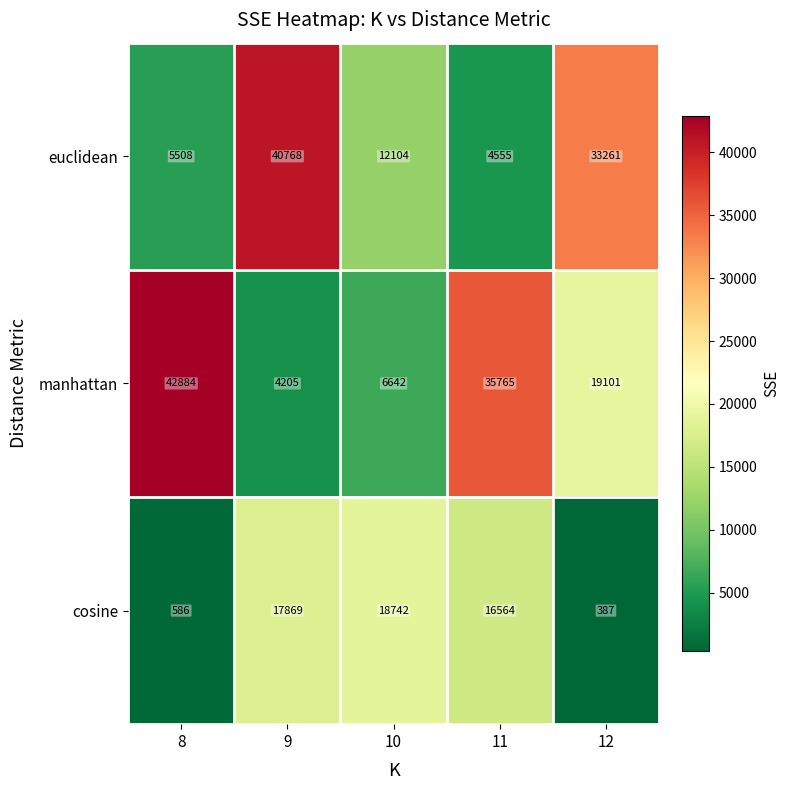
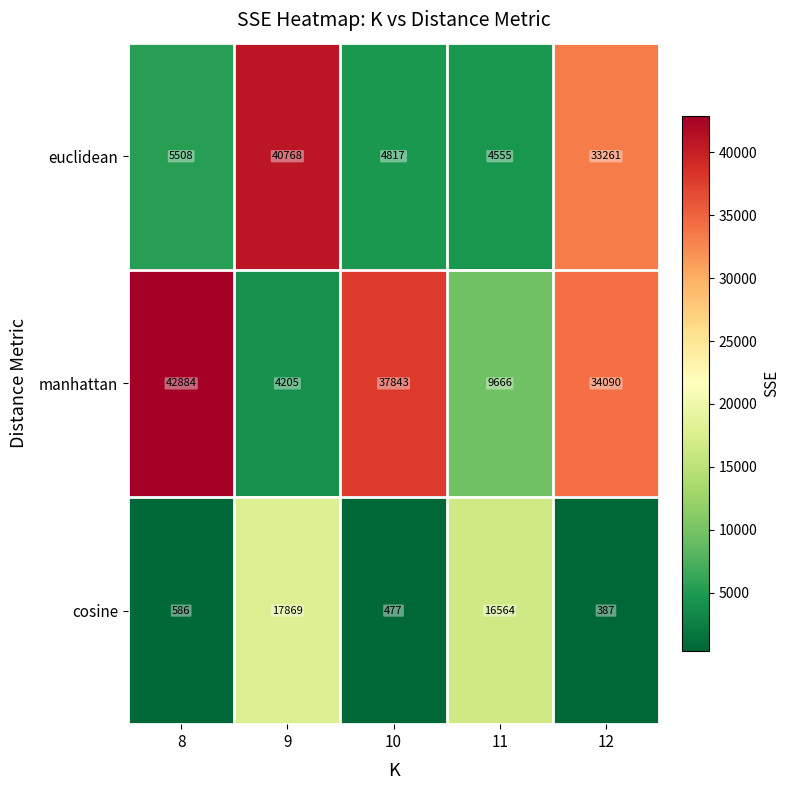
euclidean, 10: 12104 -> 4817
manhattan, 10: 6642 -> 37843
manhattan, 11: 35765 -> 9666
manhattan, 12: 19101 -> 34090
cosine, 10: 18742 -> 477
